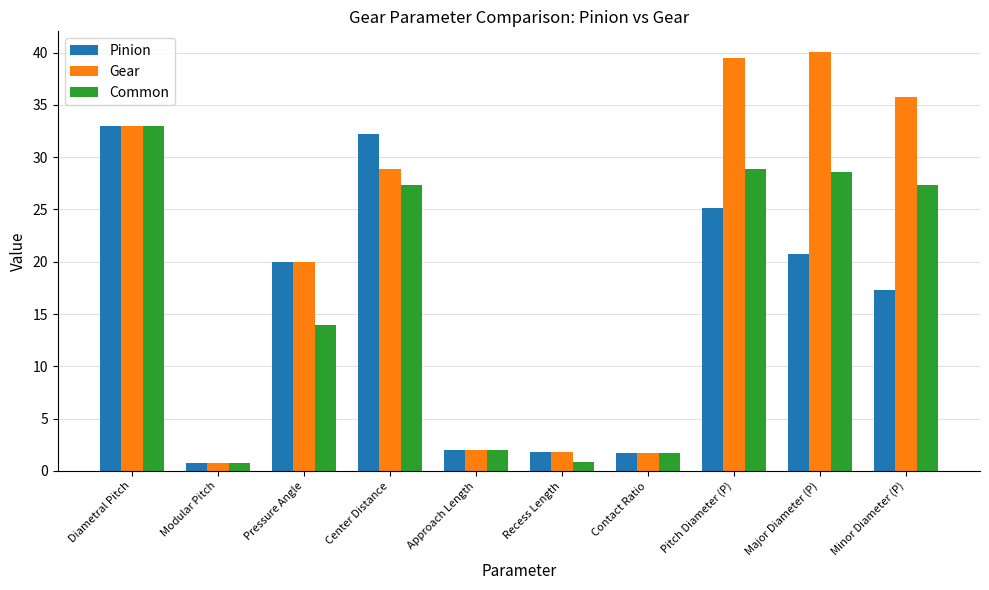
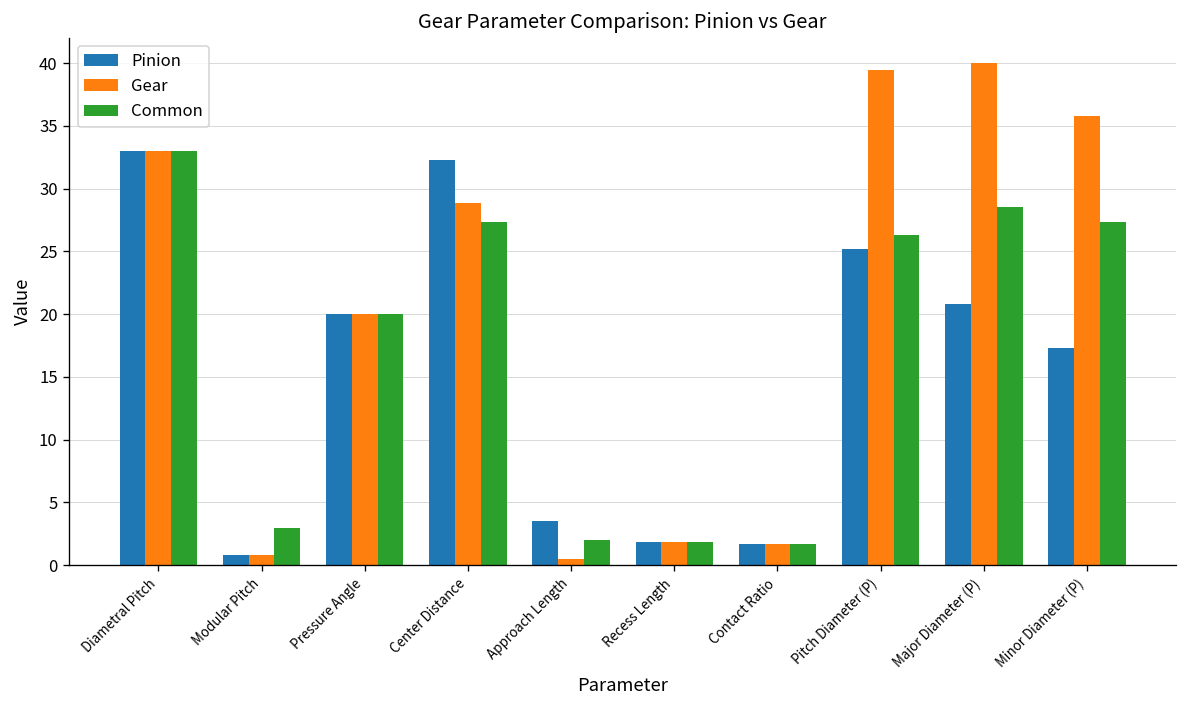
Common, Modular Pitch: 0.8 -> 3.0
Common, Pressure Angle: 14 -> 20
Pinion, Approach Length: 2.0 -> 3.5
Gear, Approach Length: 2.0 -> 0.5
Common, Recess Length: 0.8 -> 1.8
Common, Pitch Diameter (P): 28.9 -> 26.3
